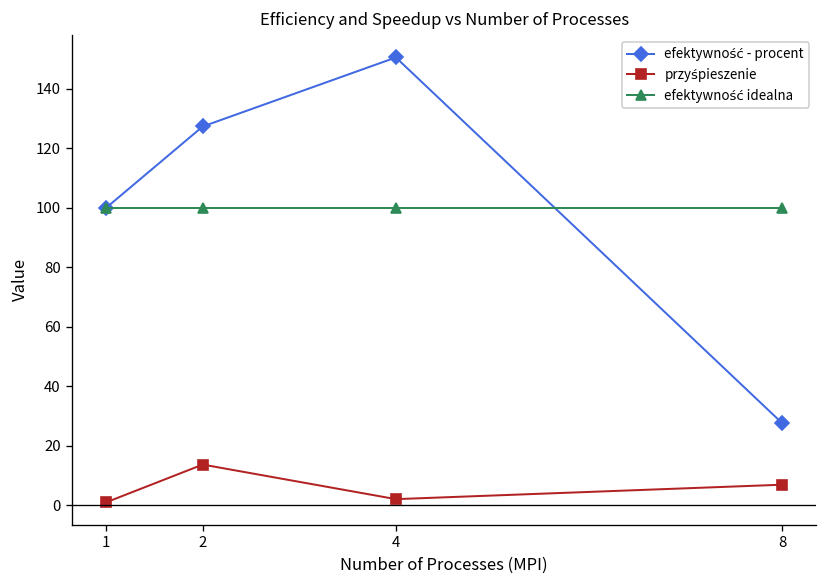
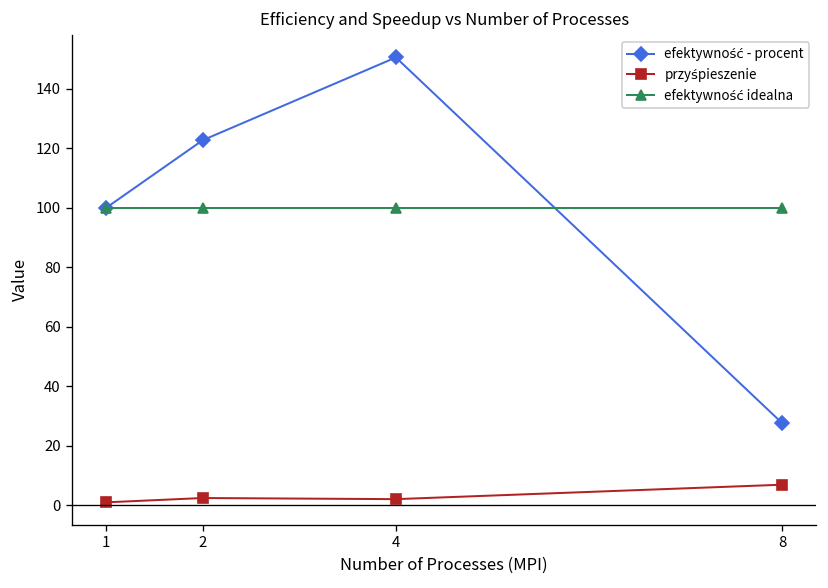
efektywność - procent, 2: 127 -> 123
przyśpieszenie, 2: 14 -> 2
